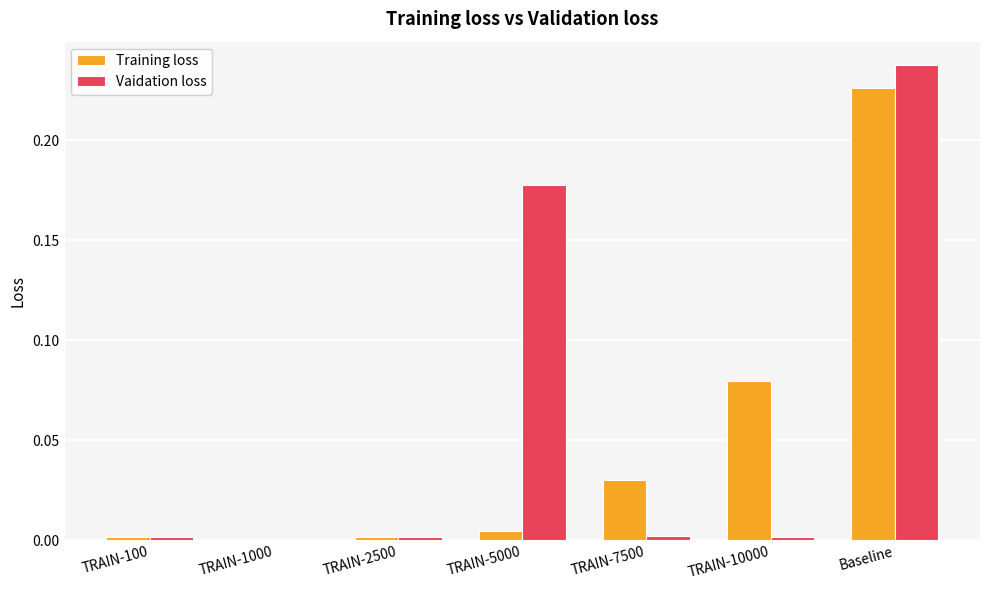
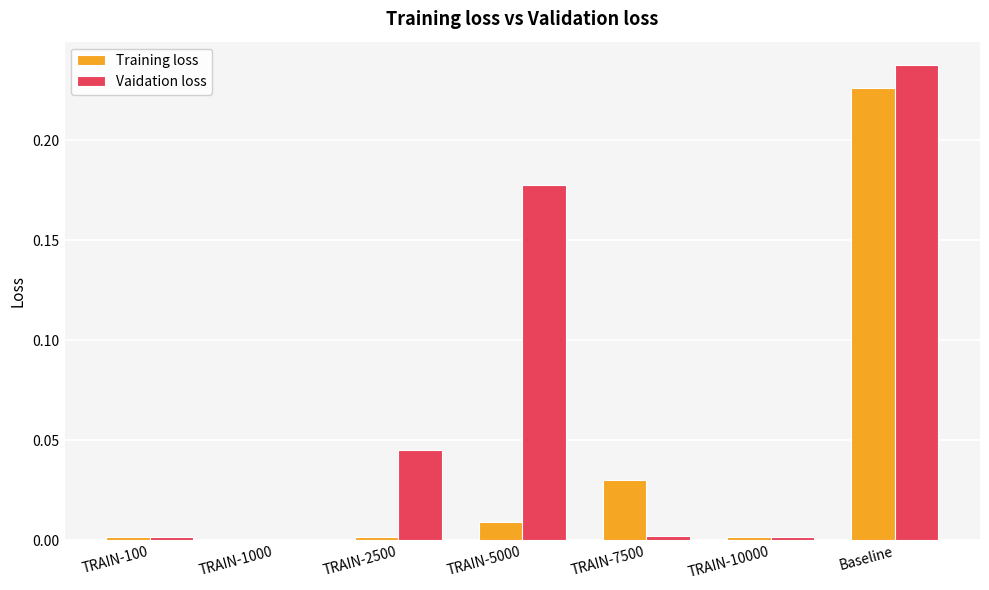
Vaidation loss, TRAIN-2500: 0.002 -> 0.045
Training loss, TRAIN-5000: 0.005 -> 0.009
Training loss, TRAIN-10000: 0.080 -> 0.002
